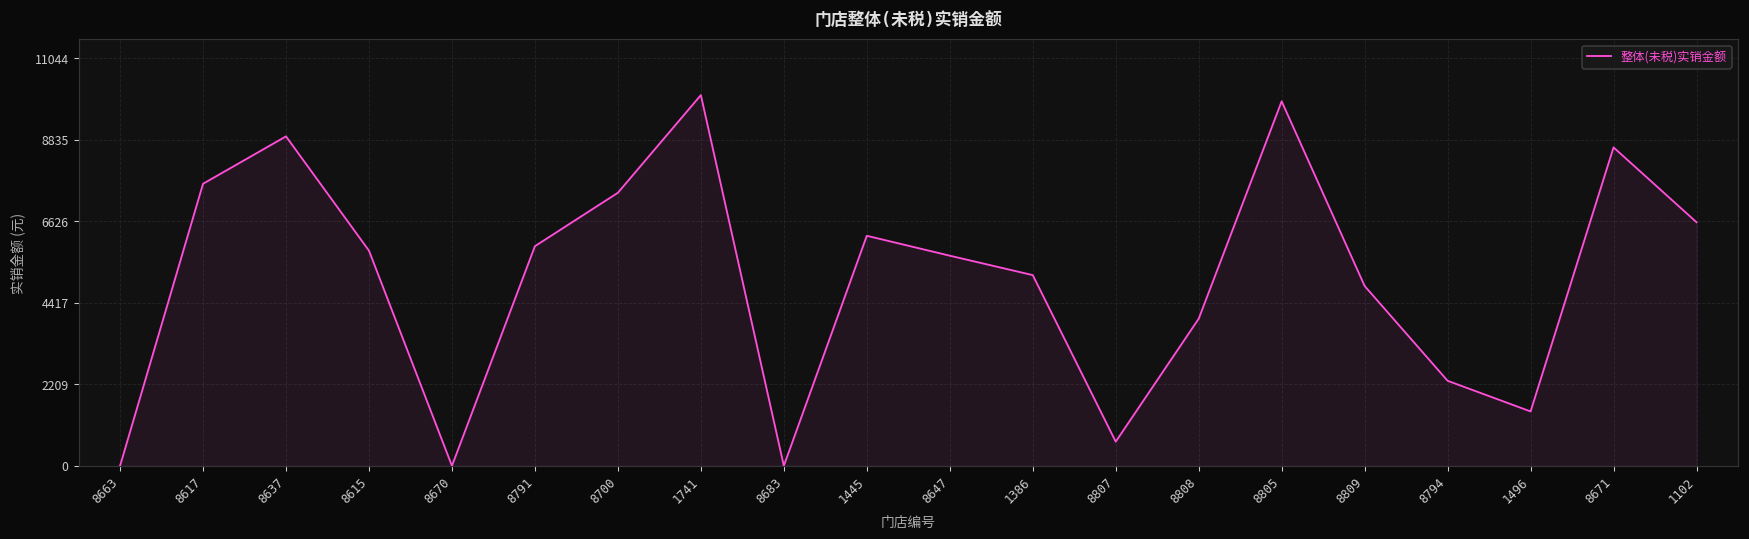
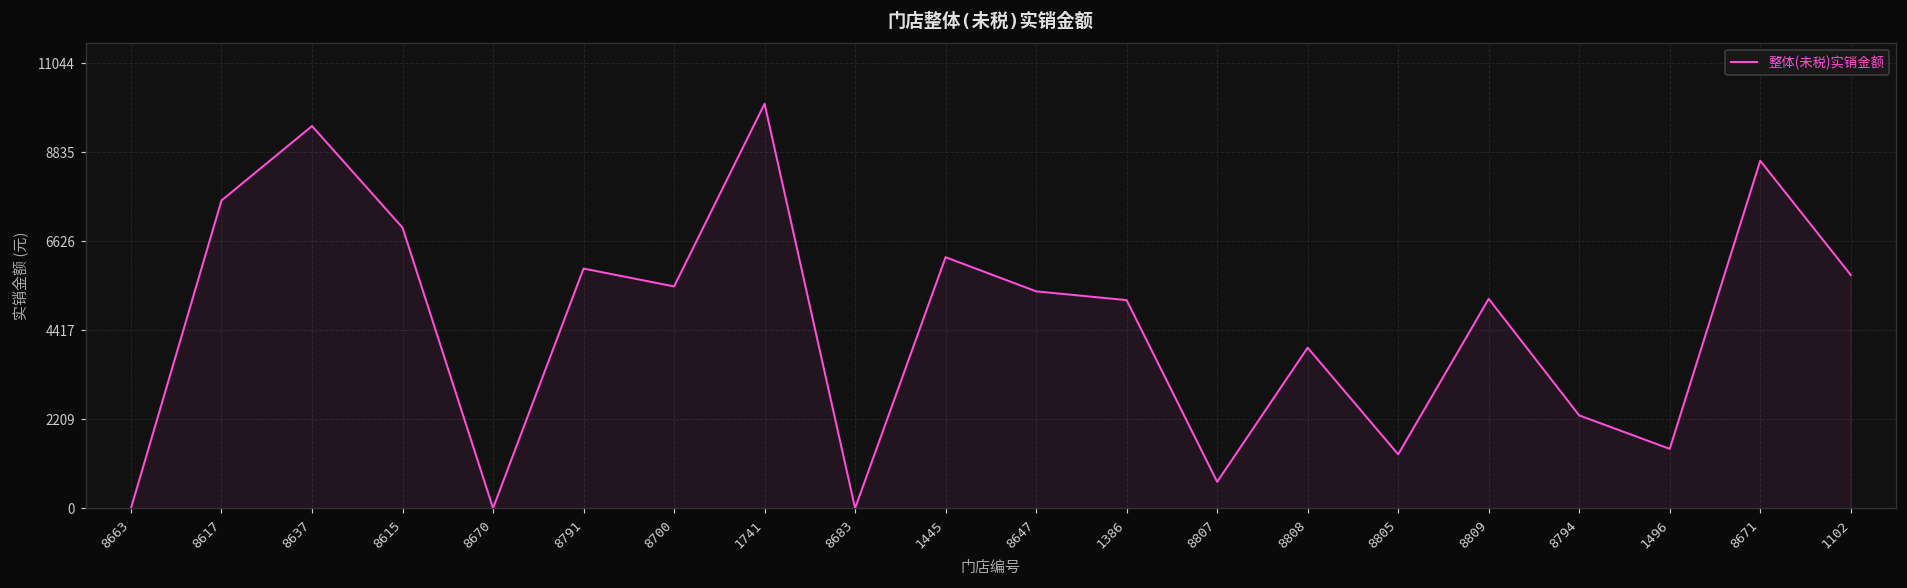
8637: 8900 -> 9500
8615: 5800 -> 7000
8700: 7400 -> 5500
8647: 5700 -> 5400
8805: 9900 -> 1300
8809: 4900 -> 5200
1102: 6600 -> 5800
